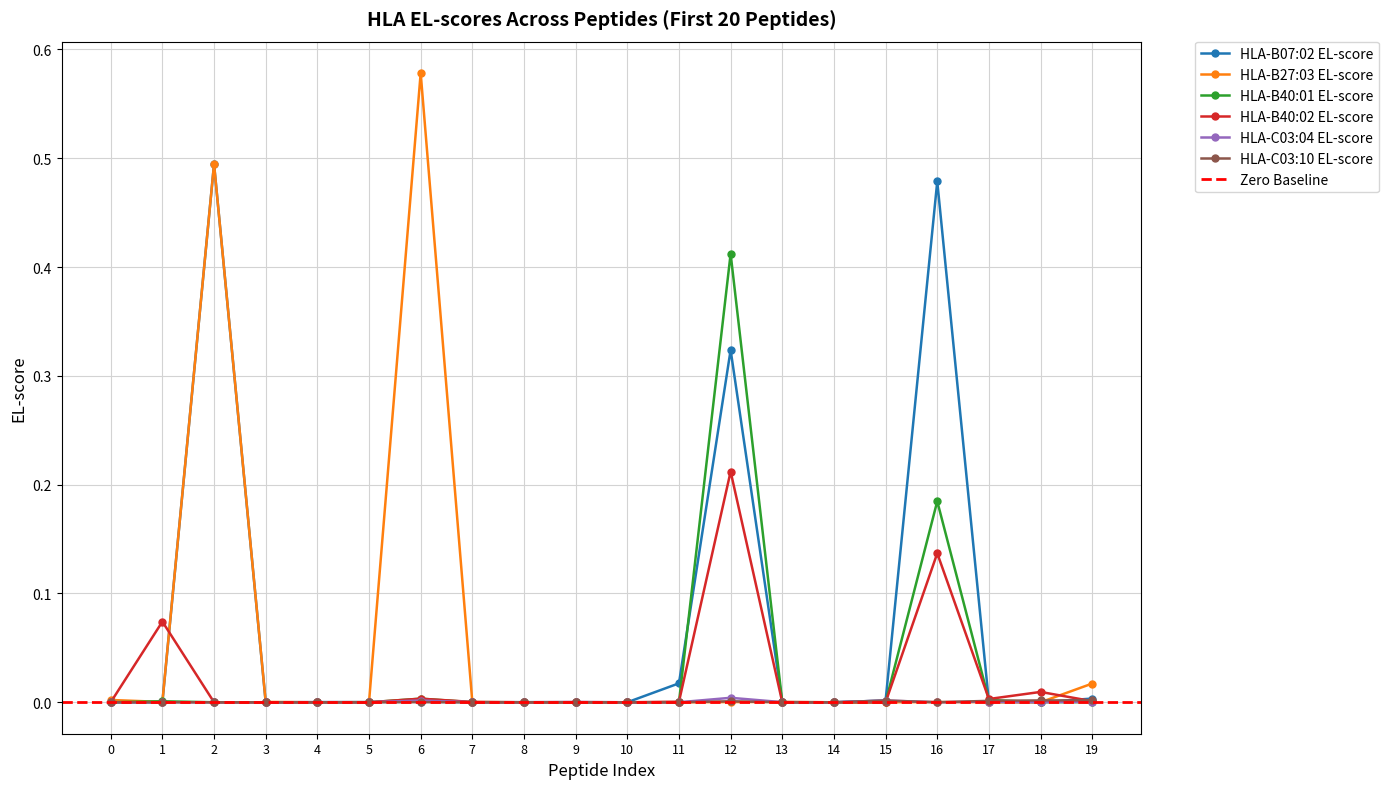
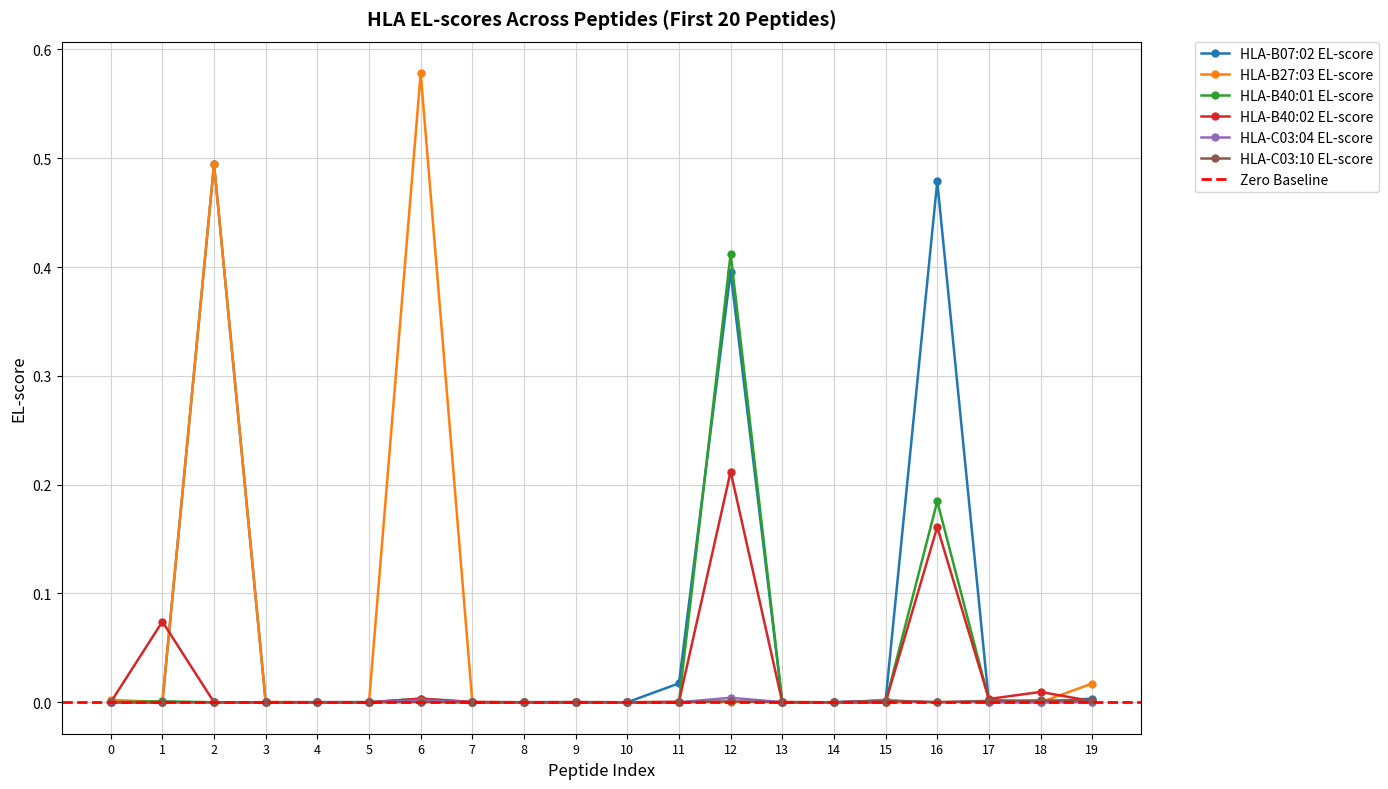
HLA-B07:02 EL-score, 12: 0.324 -> 0.395
HLA-B40:02 EL-score, 16: 0.137 -> 0.161
